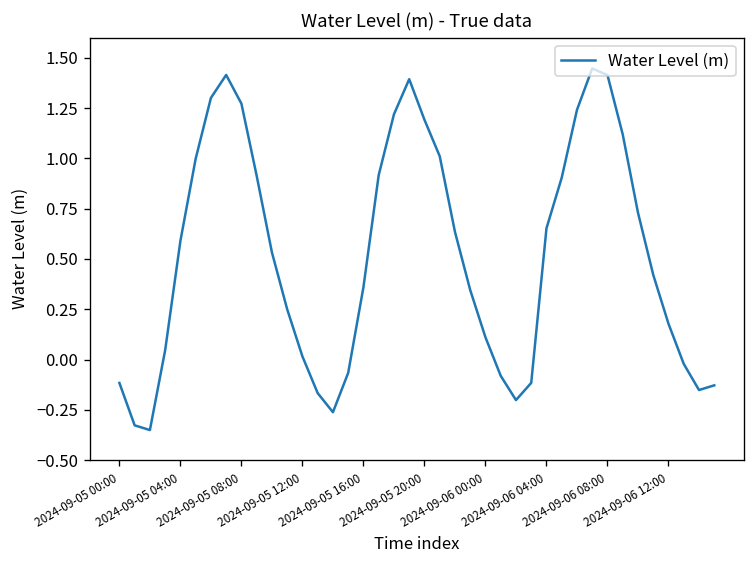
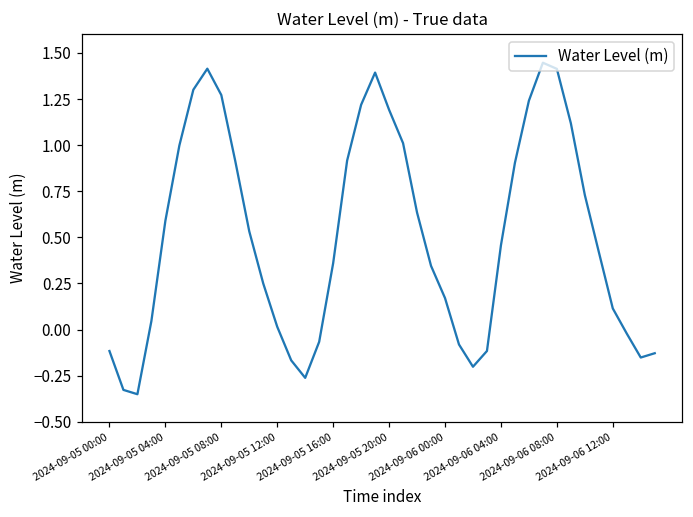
2024-09-06 00:00: 0.11 -> 0.17
2024-09-06 04:00: 0.65 -> 0.46
2024-09-06 12:00: 0.18 -> 0.11
